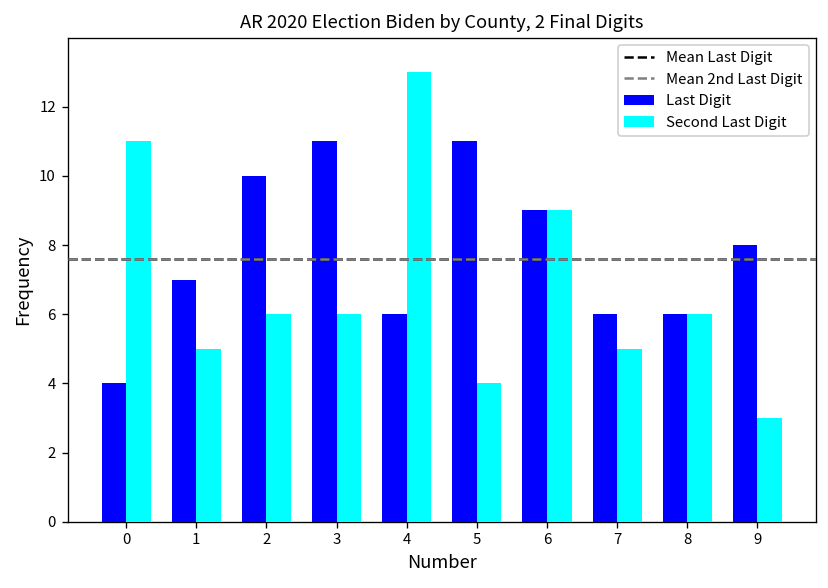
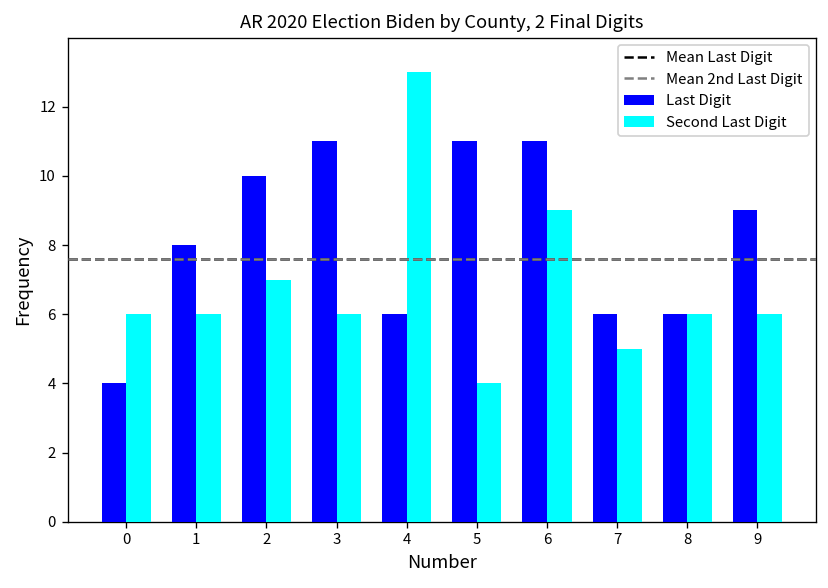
Second Last Digit, 0: 11 -> 6
Last Digit, 1: 7 -> 8
Second Last Digit, 1: 5 -> 6
Second Last Digit, 2: 6 -> 7
Last Digit, 6: 9 -> 11
Last Digit, 9: 8 -> 9
Second Last Digit, 9: 3 -> 6
